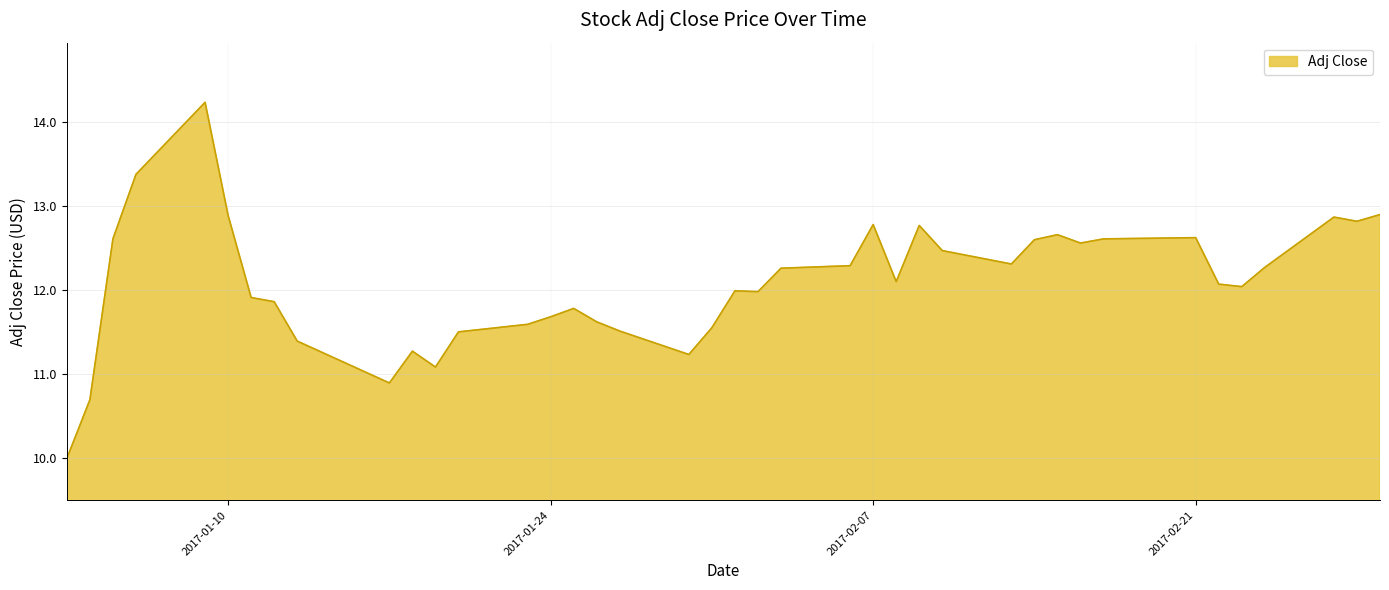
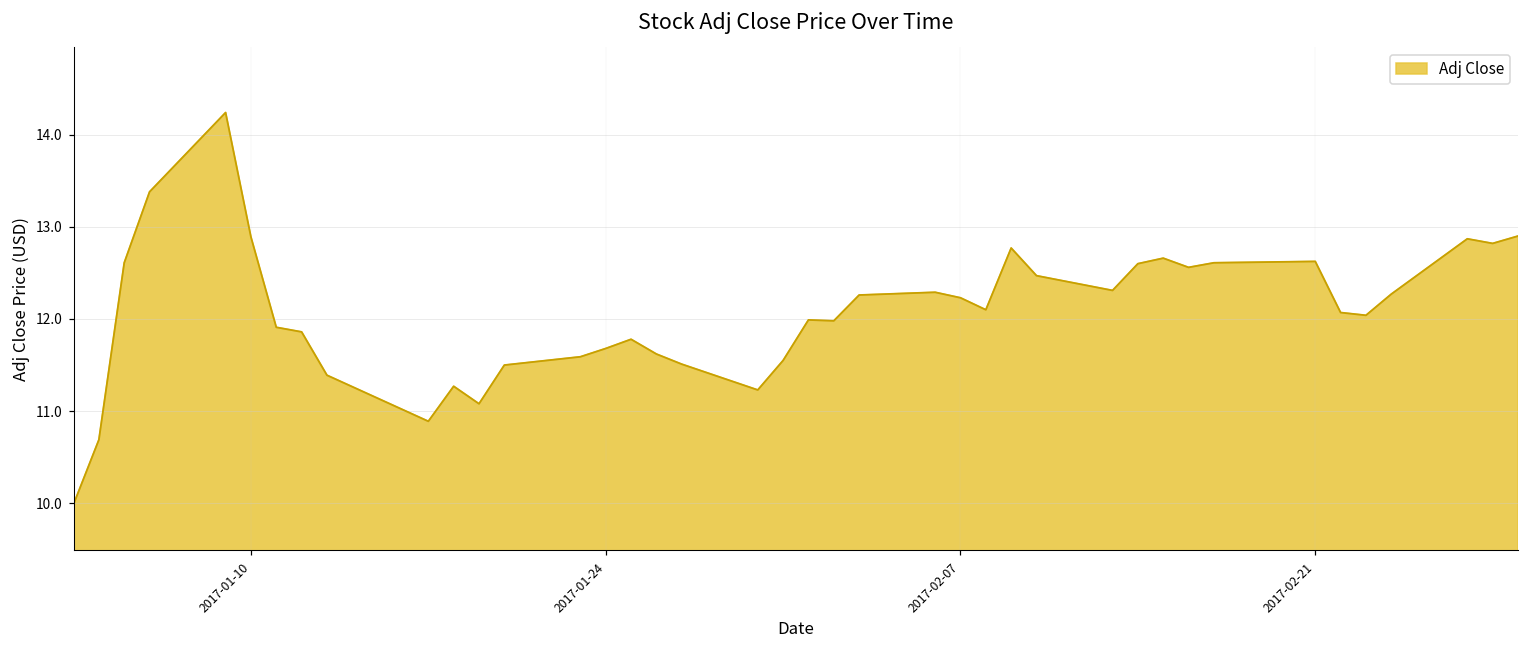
2017-02-07: 12.8 -> 12.2
